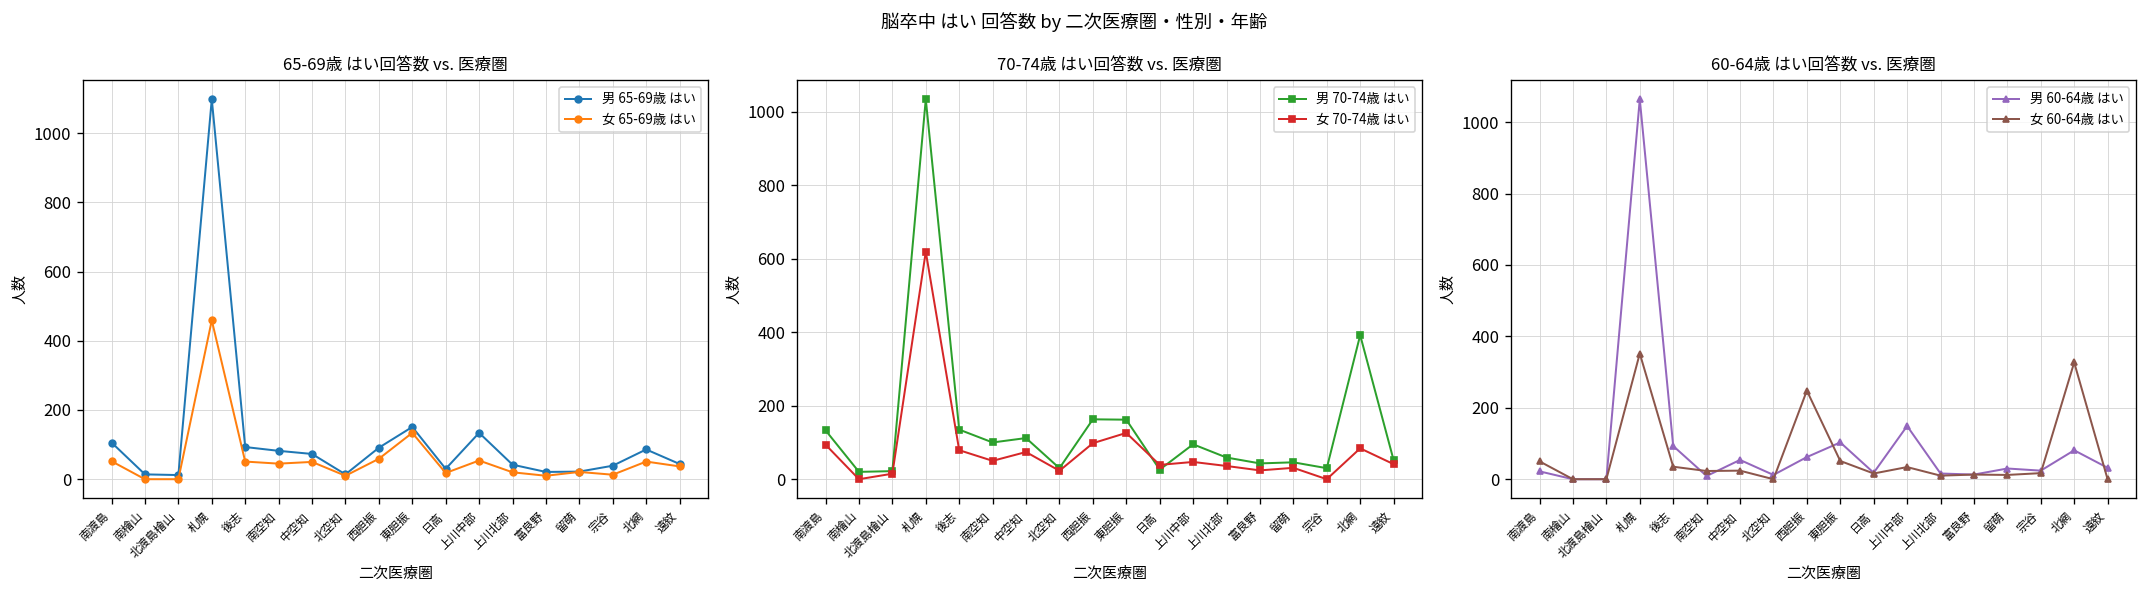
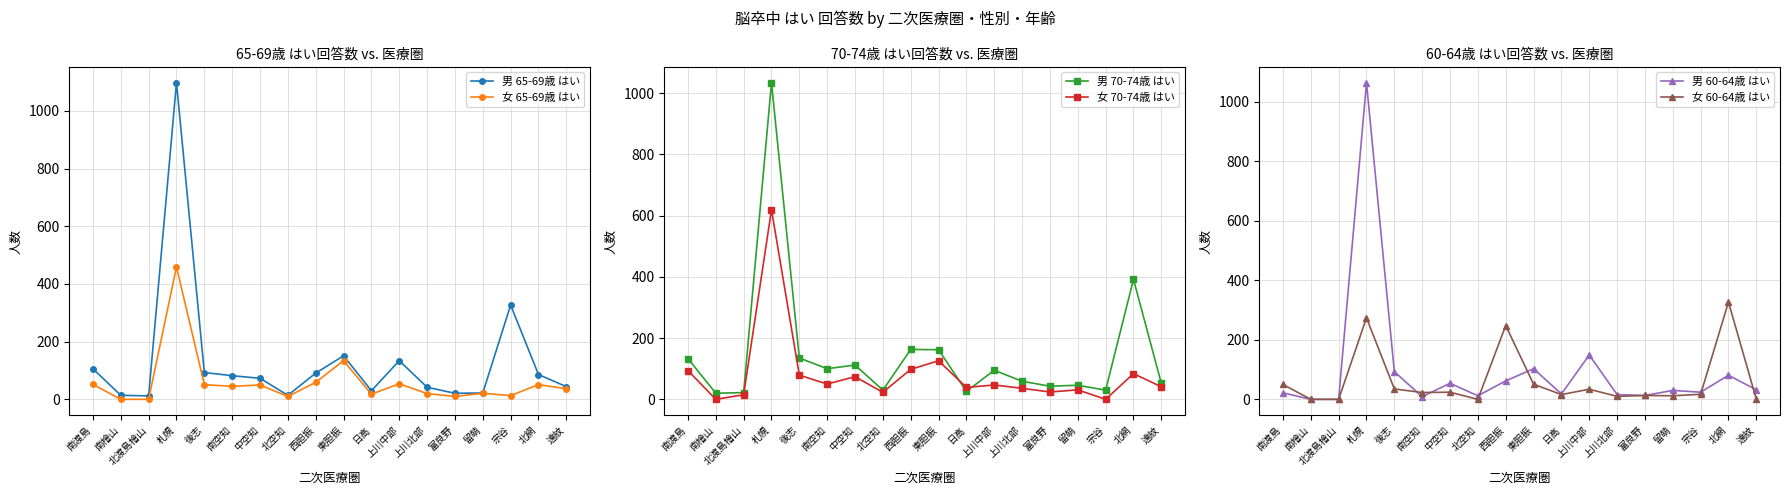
65-69歳 はい回答数 vs. 医療圏, 男 65-69歳 はい, 宗谷: 40 -> 330
60-64歳 はい回答数 vs. 医療圏, 女 60-64歳 はい, 札幌: 350 -> 270
